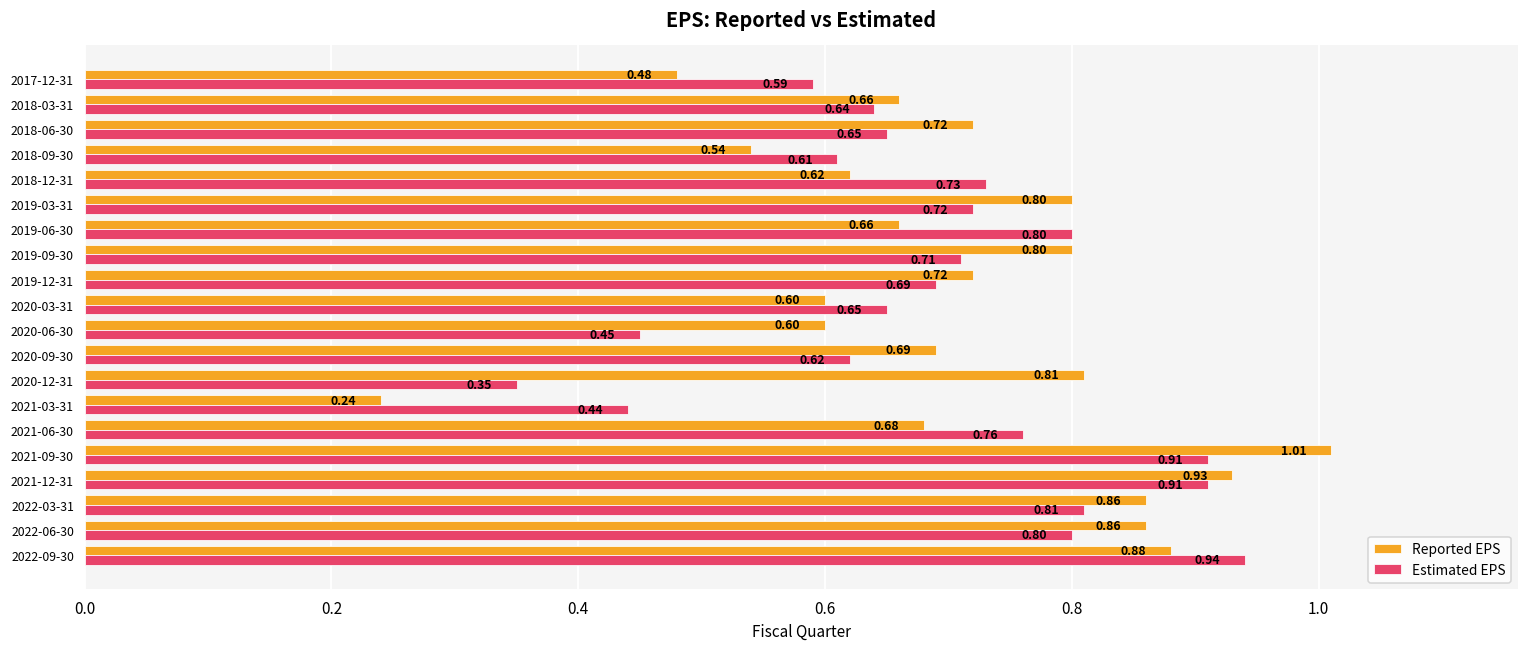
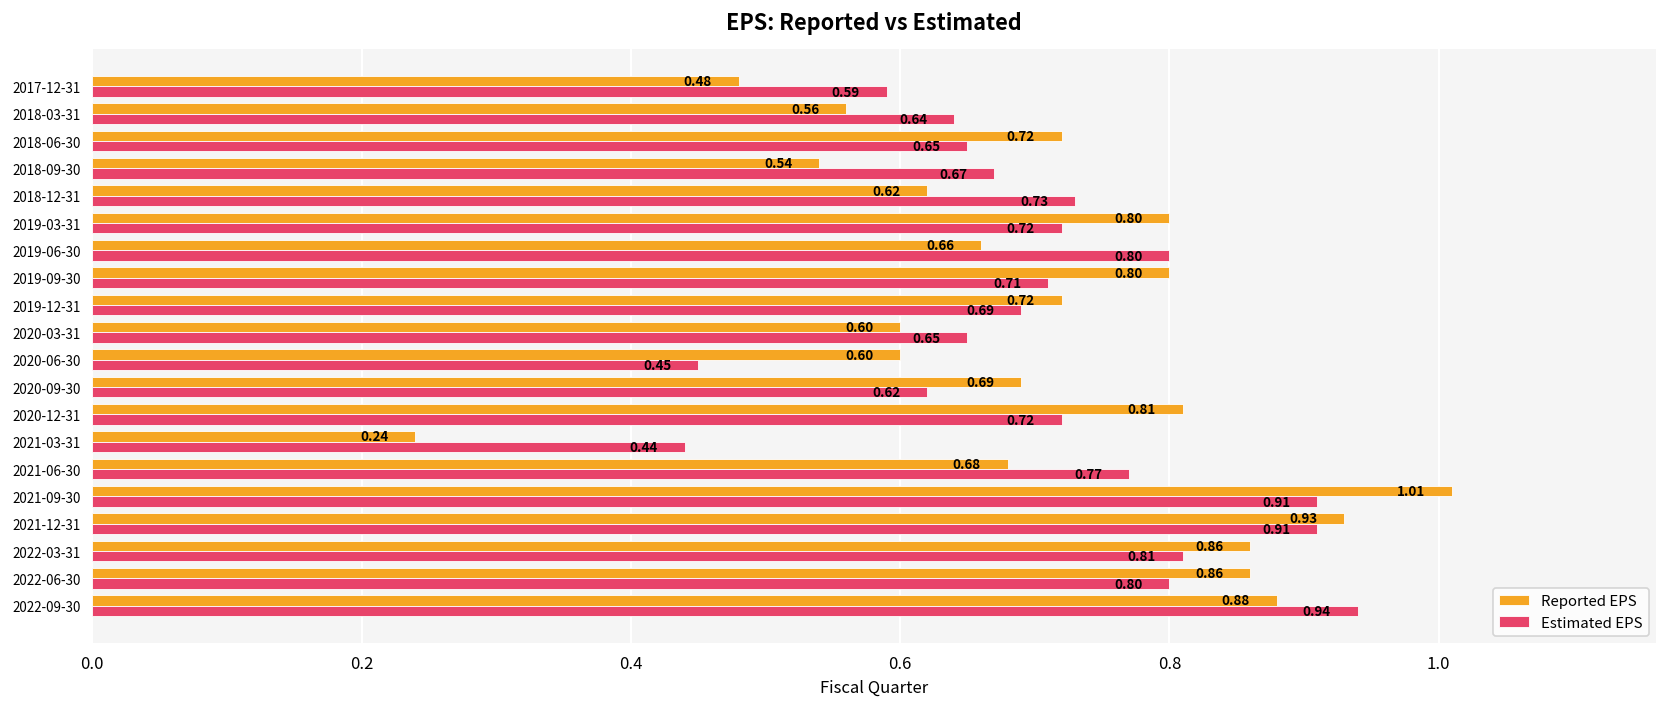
Reported EPS, 2018-03-31: 0.66 -> 0.56
Estimated EPS, 2018-09-30: 0.61 -> 0.67
Estimated EPS, 2020-12-31: 0.35 -> 0.72
Estimated EPS, 2021-06-30: 0.76 -> 0.77
